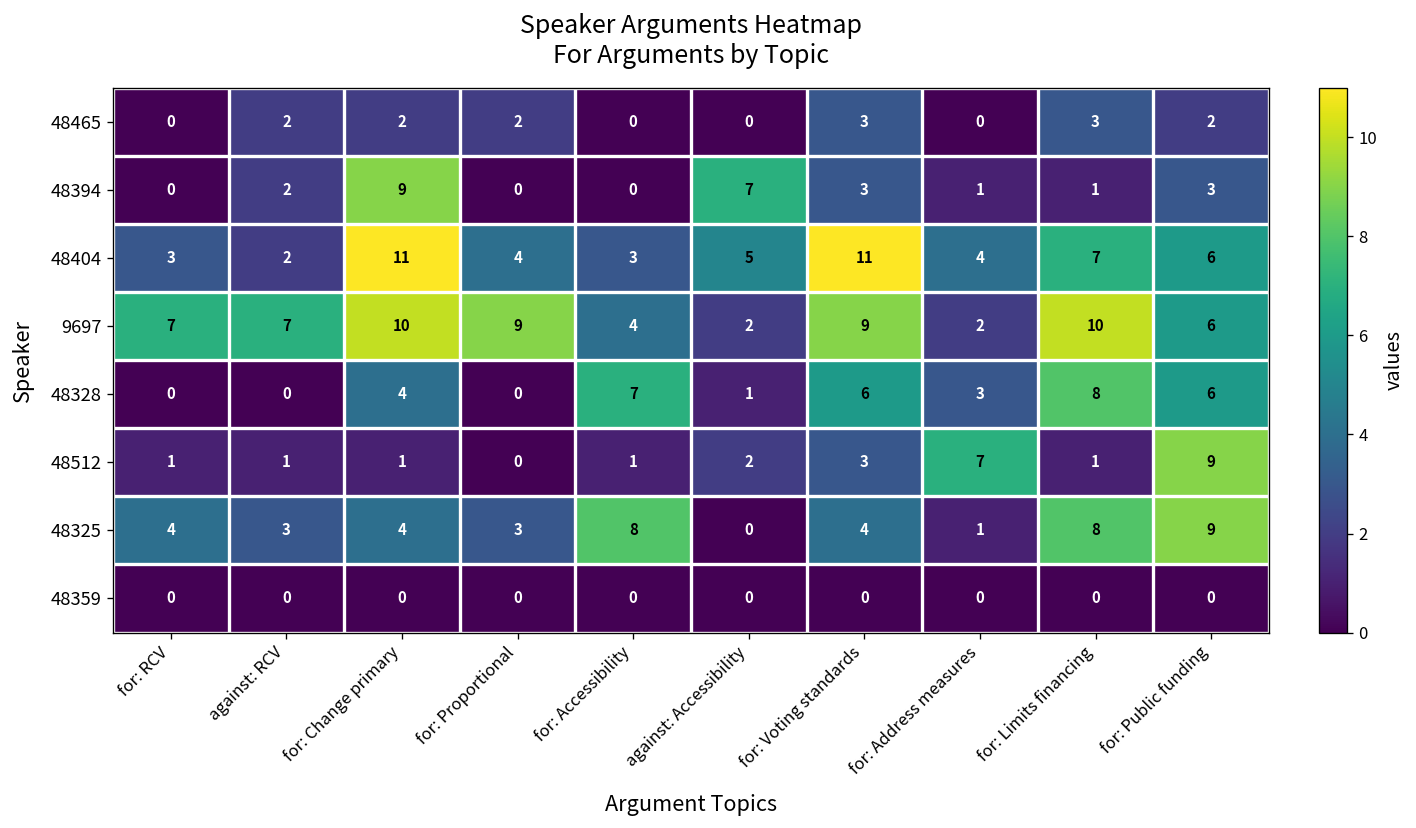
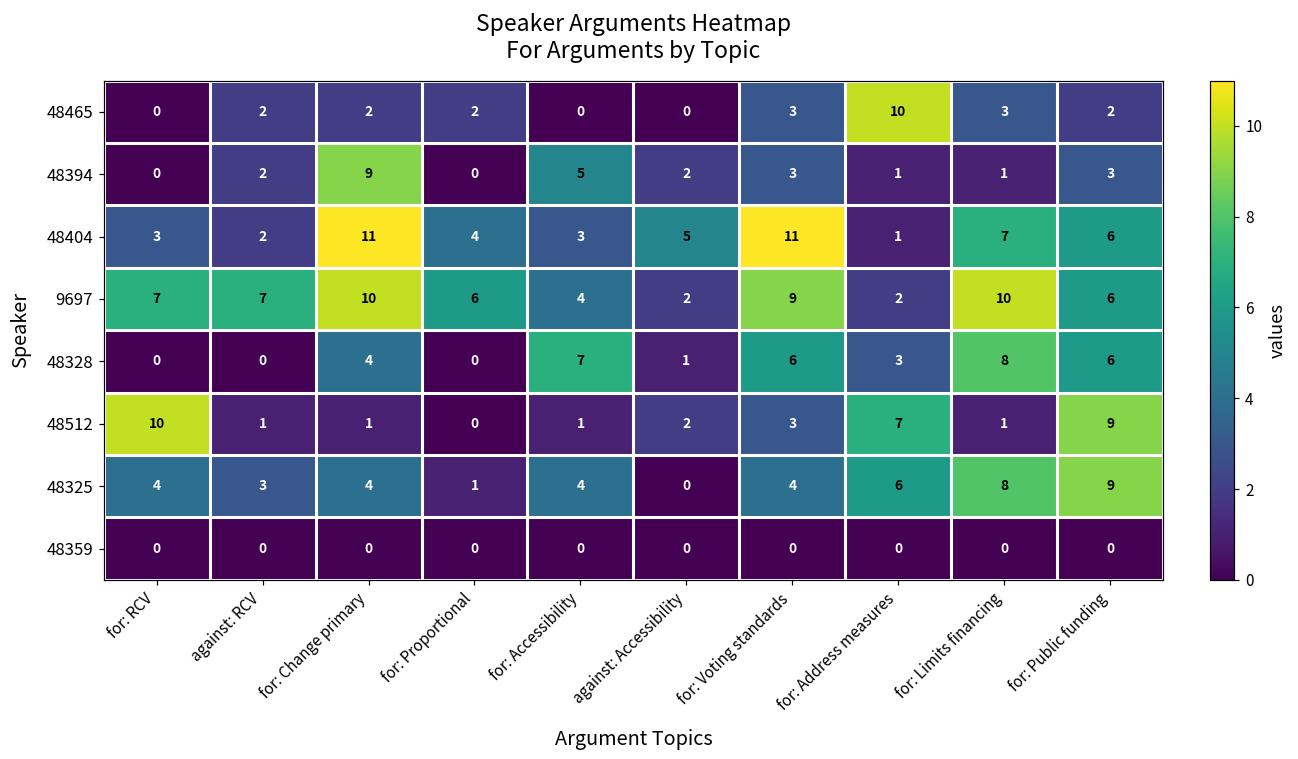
48465, for: Address measures: 0 -> 10
48394, for: Accessibility: 0 -> 5
48394, against: Accessibility: 7 -> 2
48404, for: Address measures: 4 -> 1
9697, for: Proportional: 9 -> 6
48512, for: RCV: 1 -> 10
48325, for: Proportional: 3 -> 1
48325, for: Accessibility: 8 -> 4
48325, for: Address measures: 1 -> 6
